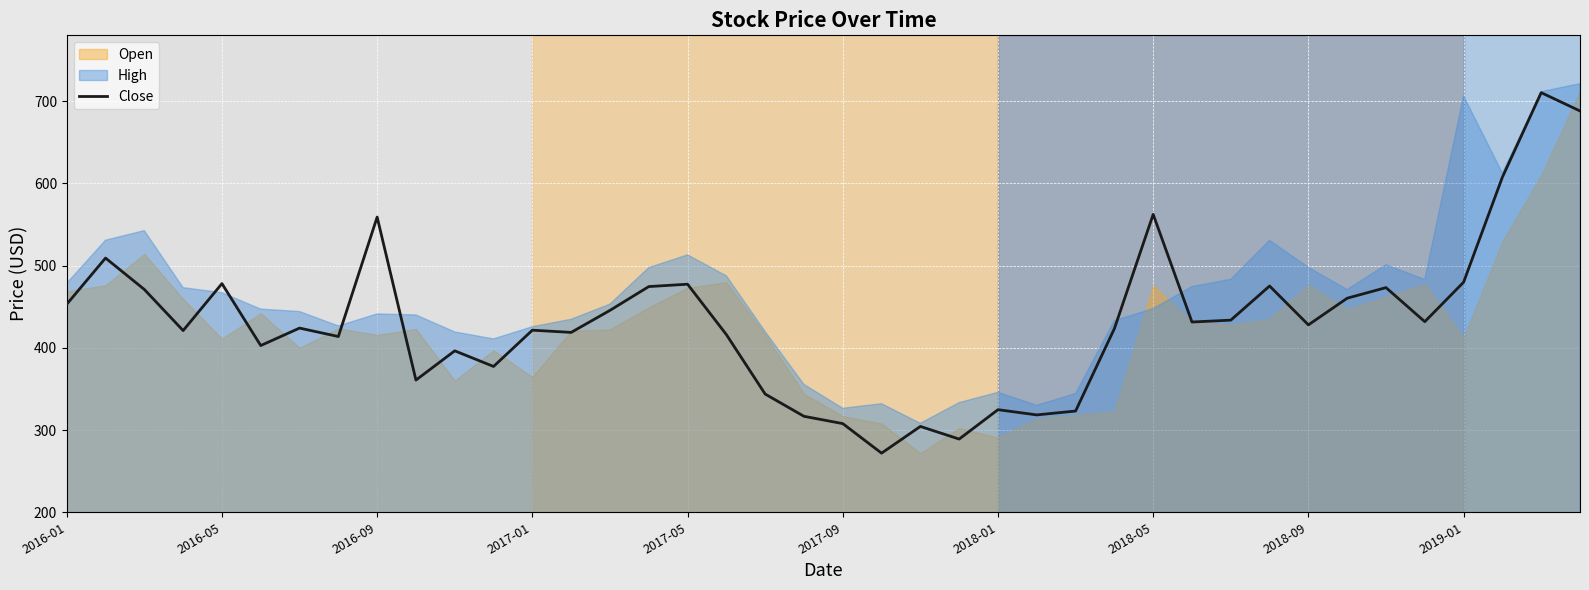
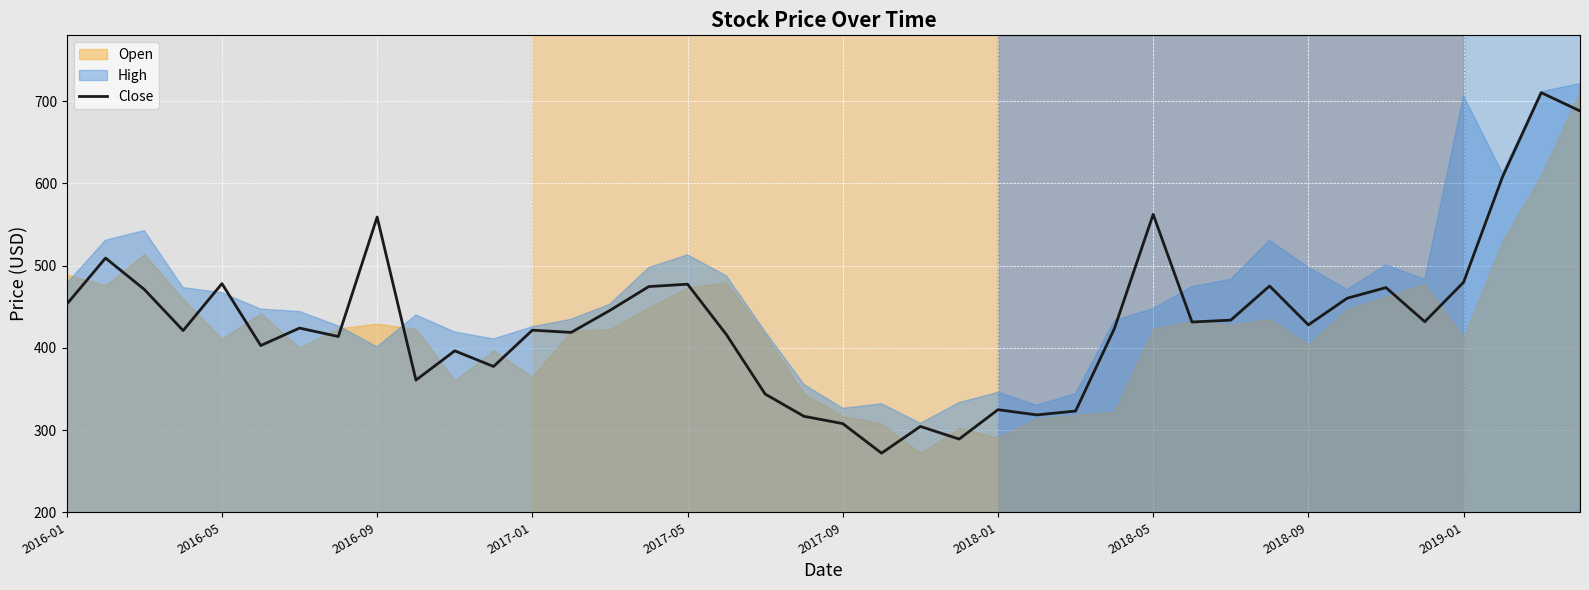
Open, 2016-01: 470 -> 490
Open, 2016-09: 420 -> 430
High, 2016-09: 440 -> 400
Open, 2018-05: 480 -> 420
Open, 2018-09: 480 -> 400
